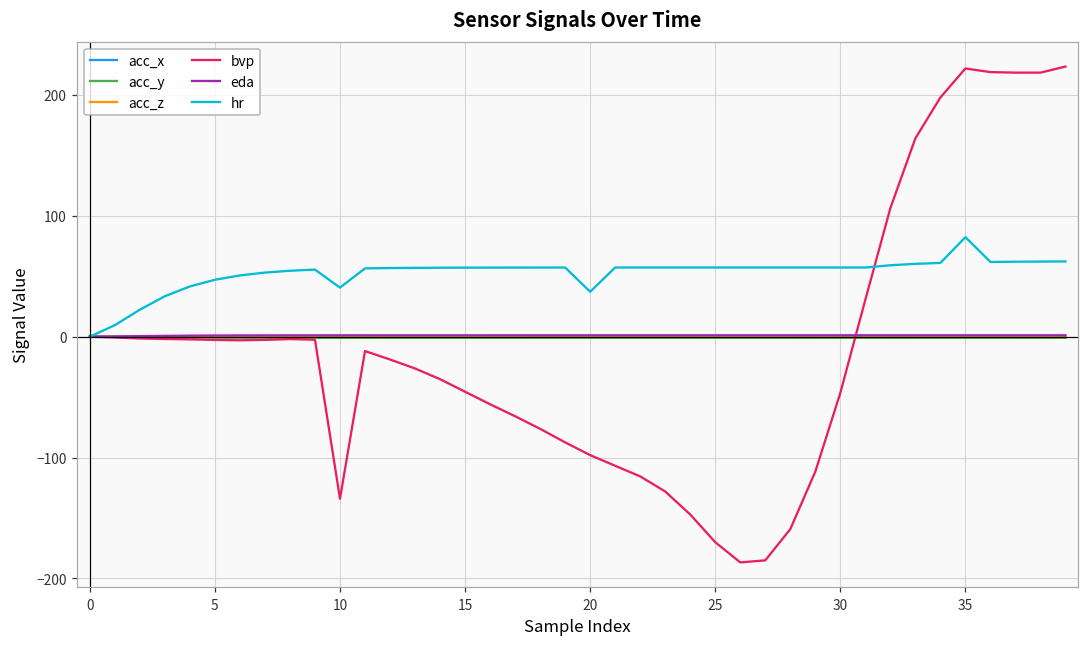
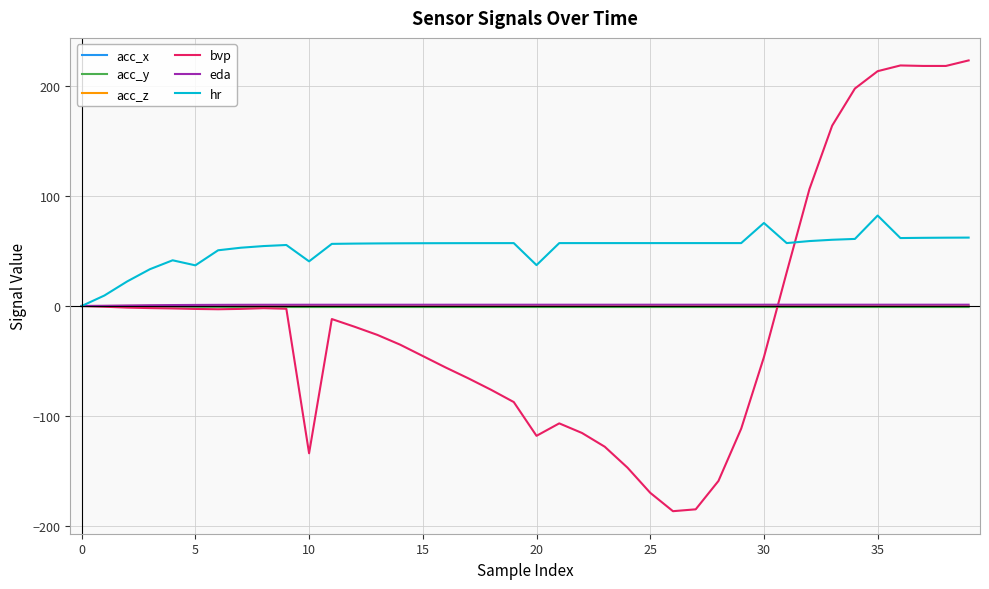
hr, 5: 47 -> 37
bvp, 20: -98 -> -118
hr, 30: 57 -> 76
bvp, 35: 222 -> 214
